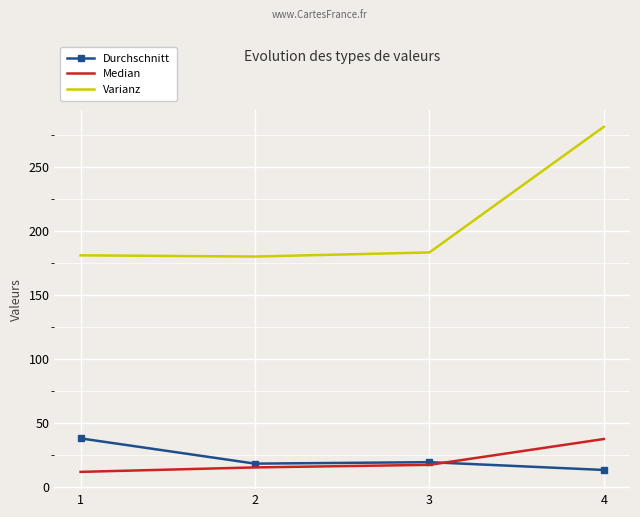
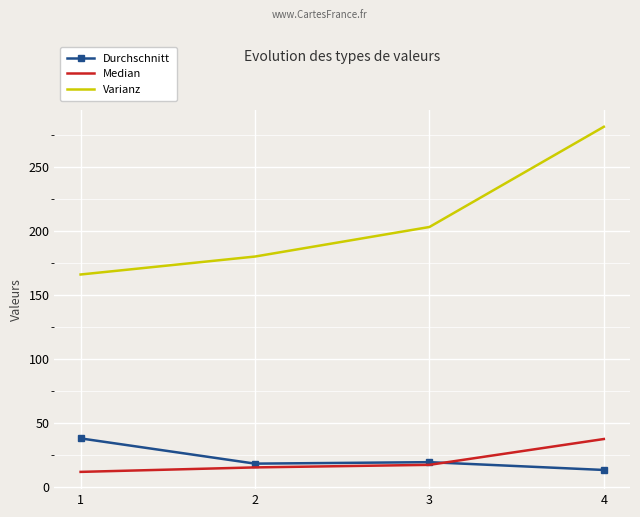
Varianz, 1: 181 -> 166
Varianz, 3: 183 -> 203
